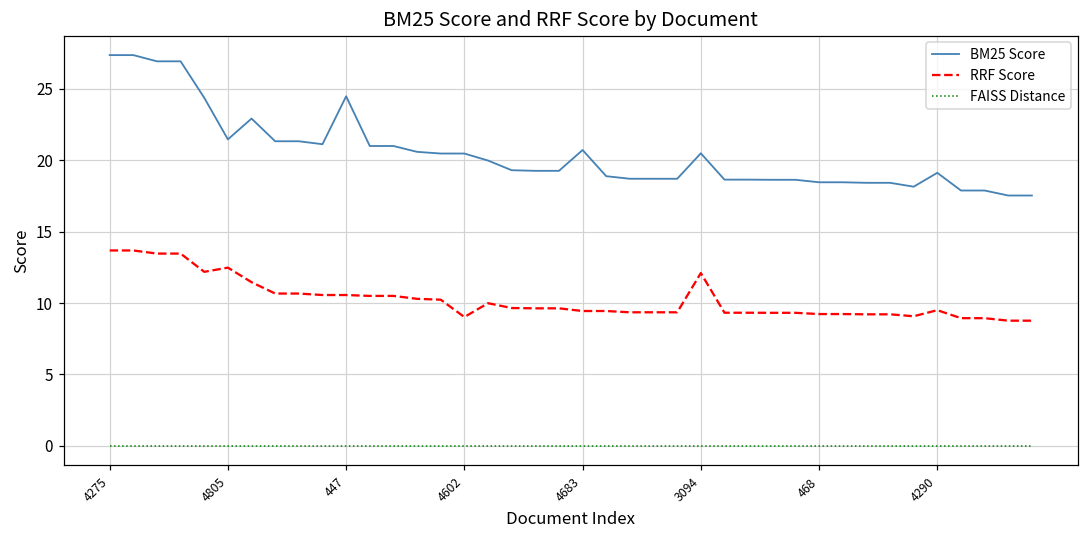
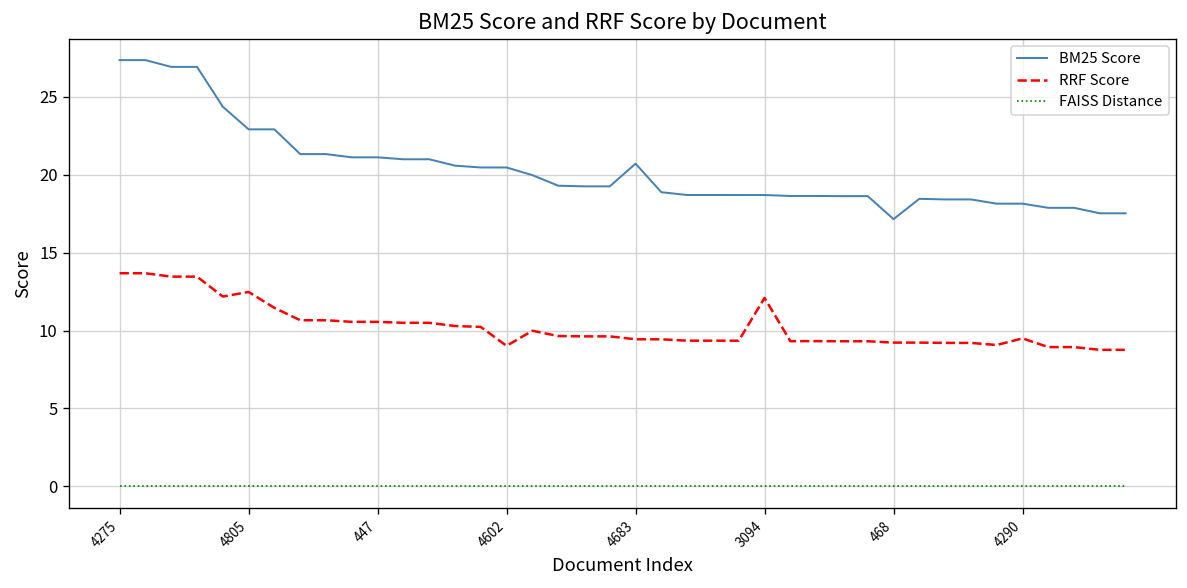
BM25 Score, 4805: 21.5 -> 22.9
BM25 Score, 447: 24.5 -> 21.1
BM25 Score, 3094: 20.5 -> 18.7
BM25 Score, 468: 18.5 -> 17.2
BM25 Score, 4290: 19.1 -> 18.2
